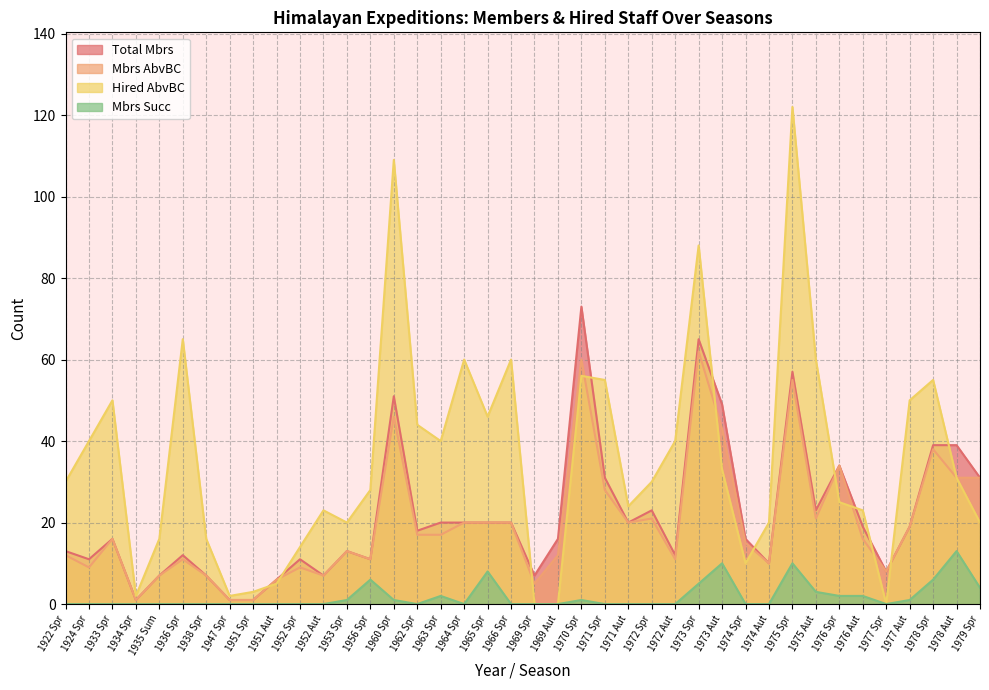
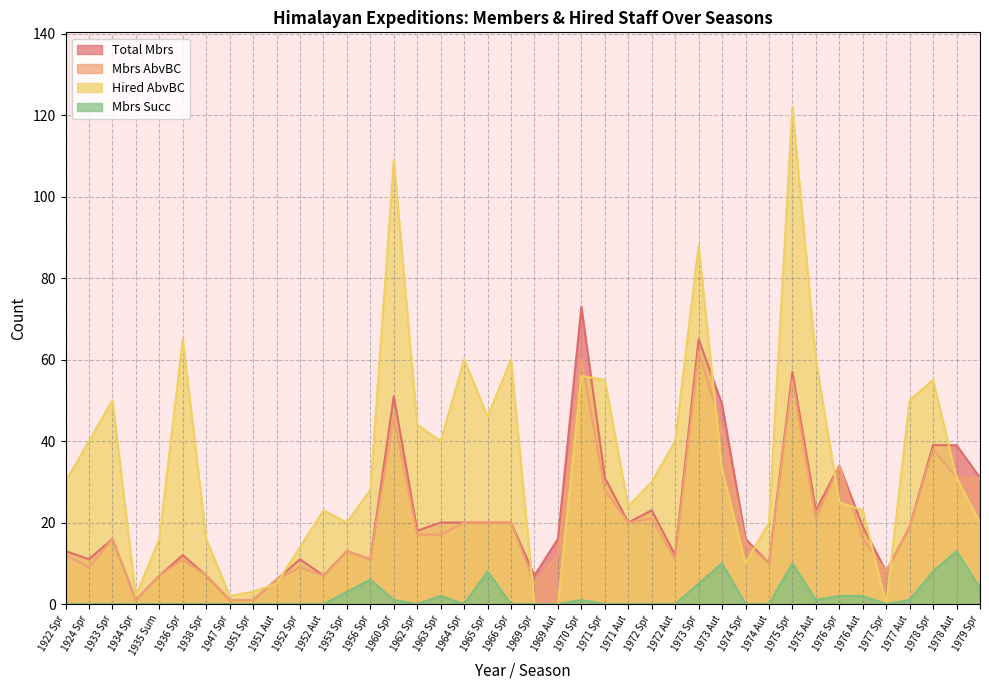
Mbrs Succ, 1953 Spr: 1 -> 3
Mbrs Succ, 1975 Aut: 3 -> 1
Mbrs Succ, 1978 Spr: 6 -> 8
